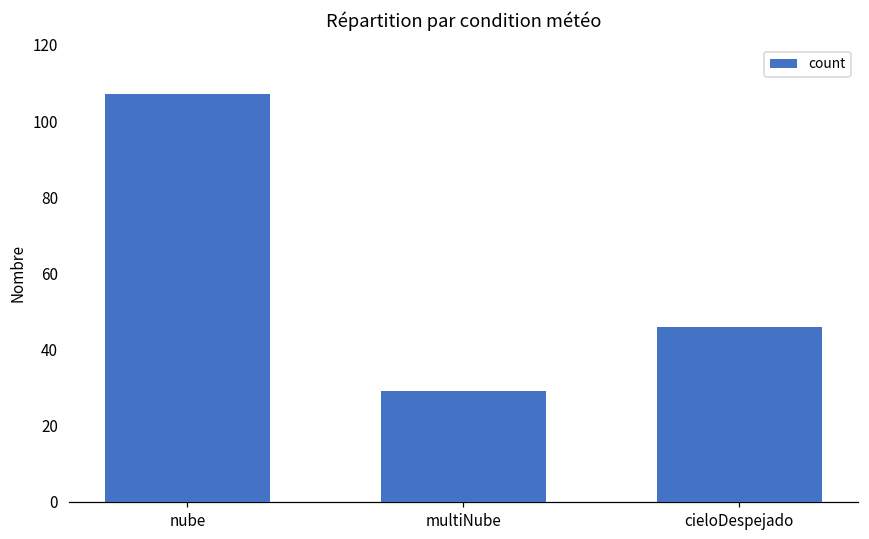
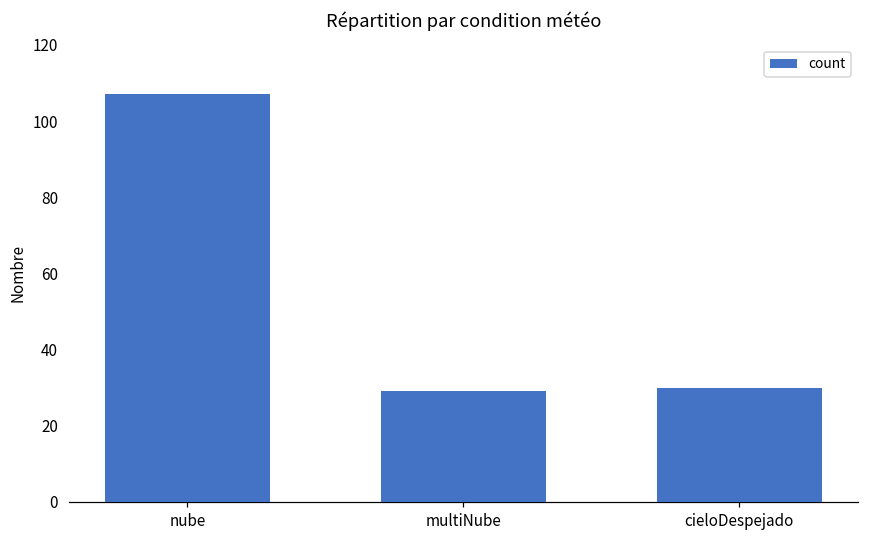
cieloDespejado: 46 -> 30
